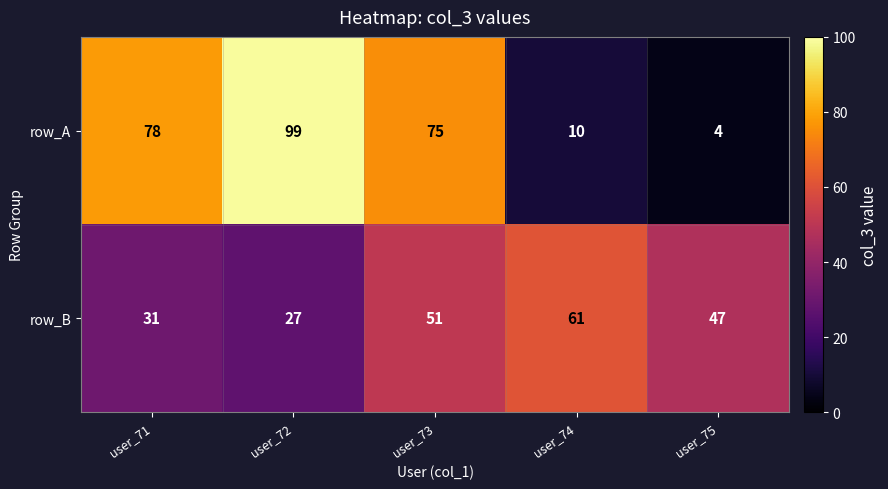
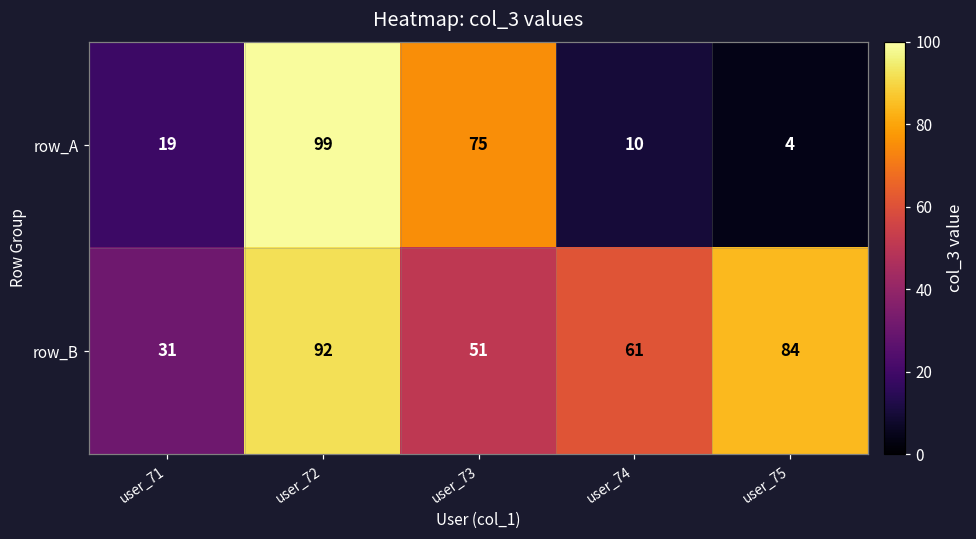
row_A, user_71: 78 -> 19
row_B, user_72: 27 -> 92
row_B, user_75: 47 -> 84
